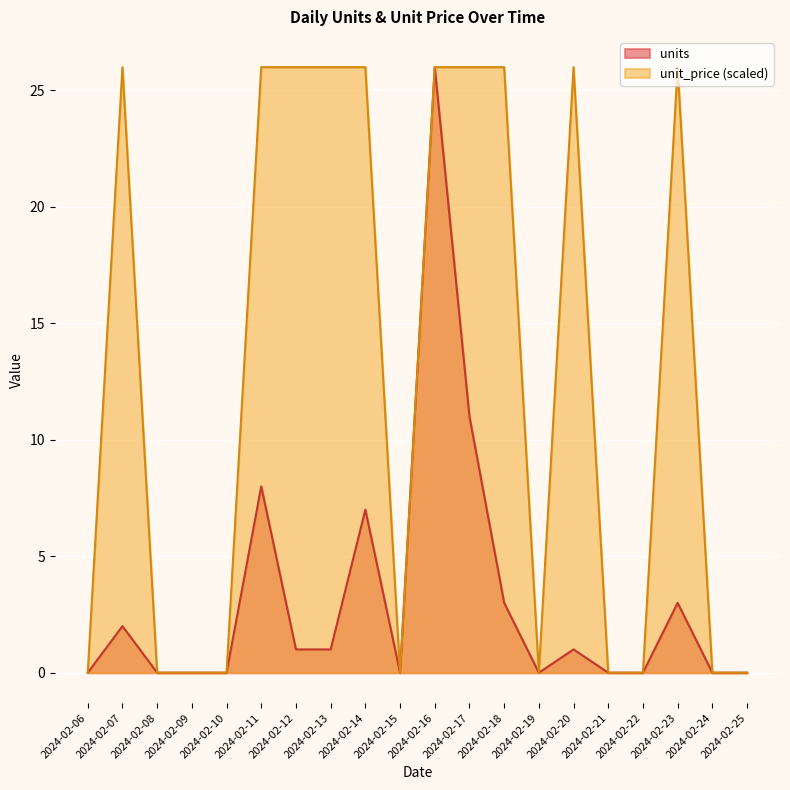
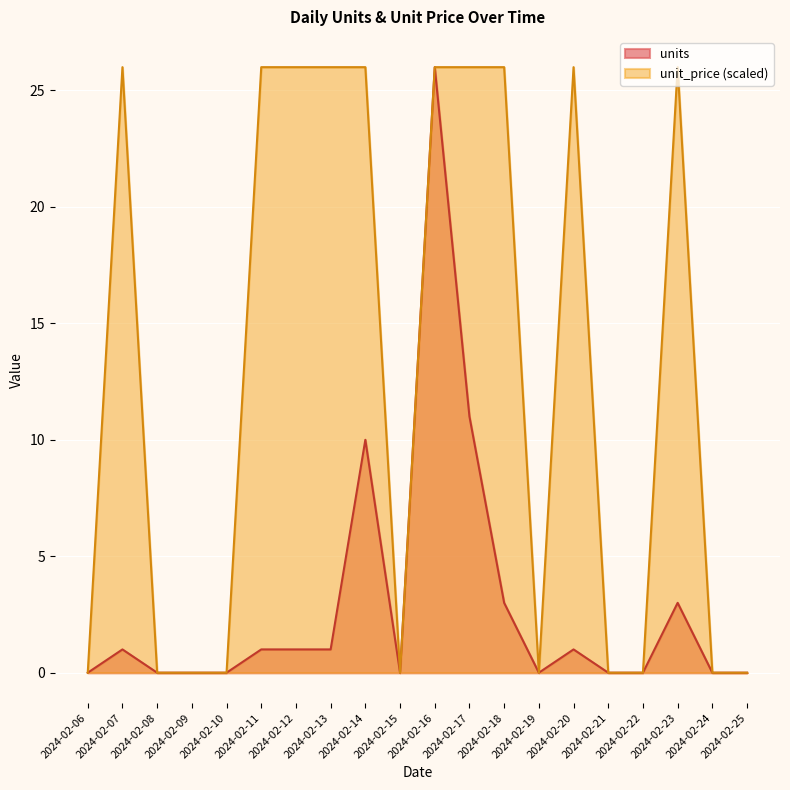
units, 2024-02-07: 2 -> 1
units, 2024-02-11: 8 -> 1
units, 2024-02-14: 7 -> 10
